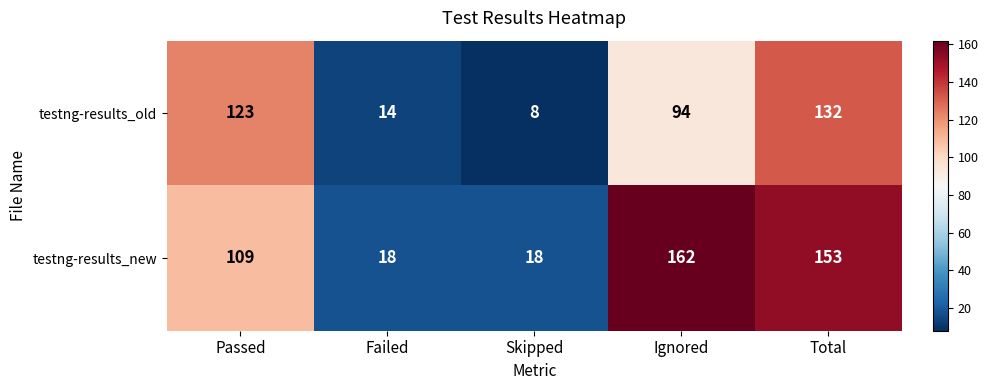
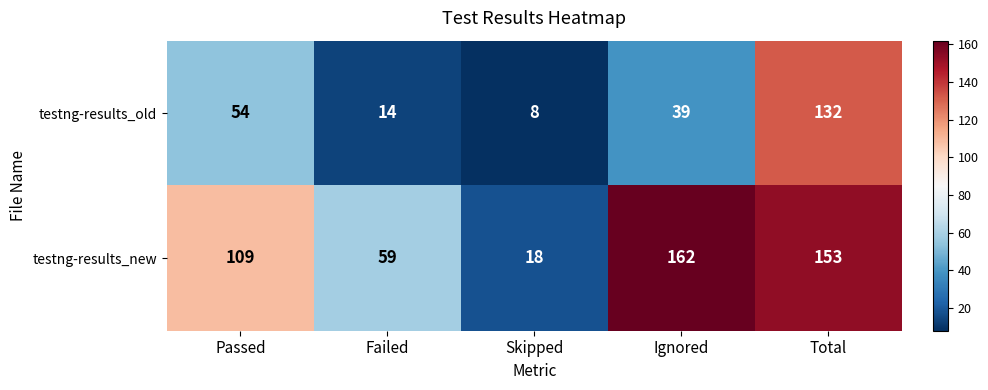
testng-results_old, Passed: 123 -> 54
testng-results_old, Ignored: 94 -> 39
testng-results_new, Failed: 18 -> 59
